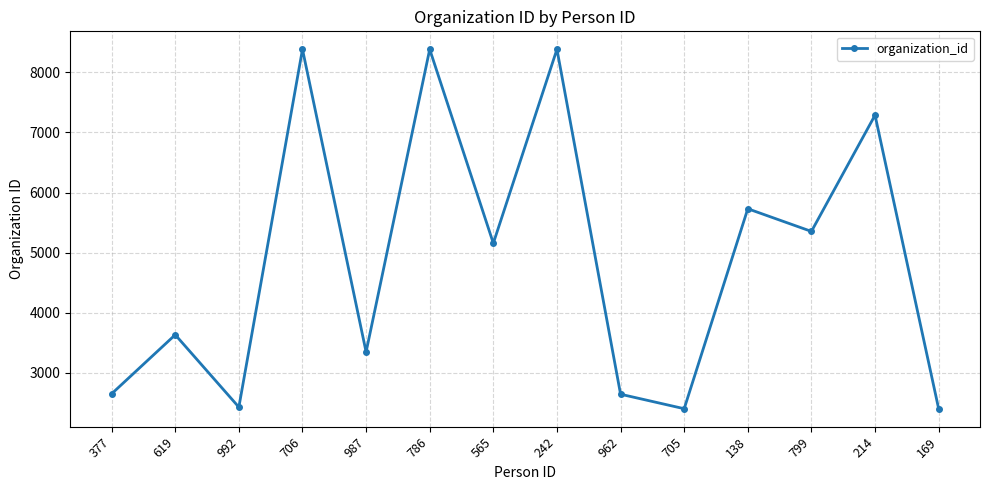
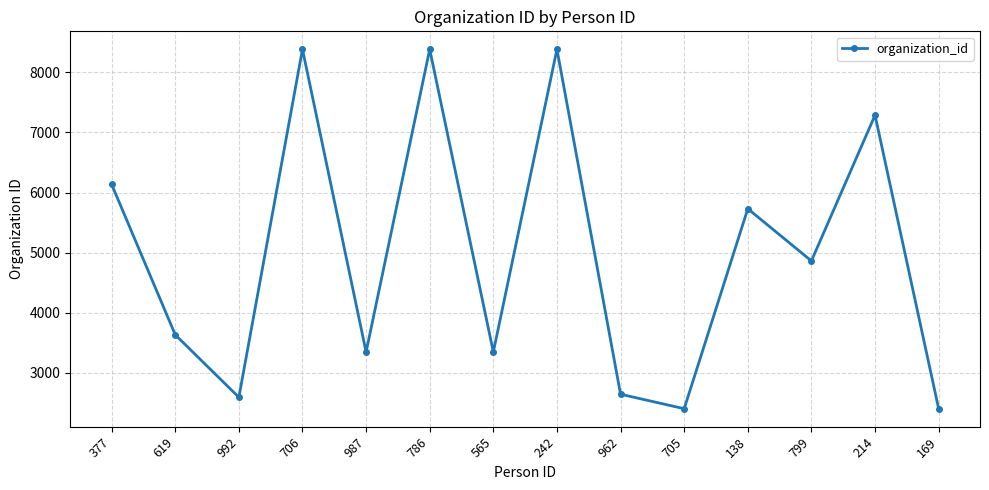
377: 2700 -> 6100
992: 2400 -> 2600
565: 5200 -> 3300
799: 5400 -> 4900
